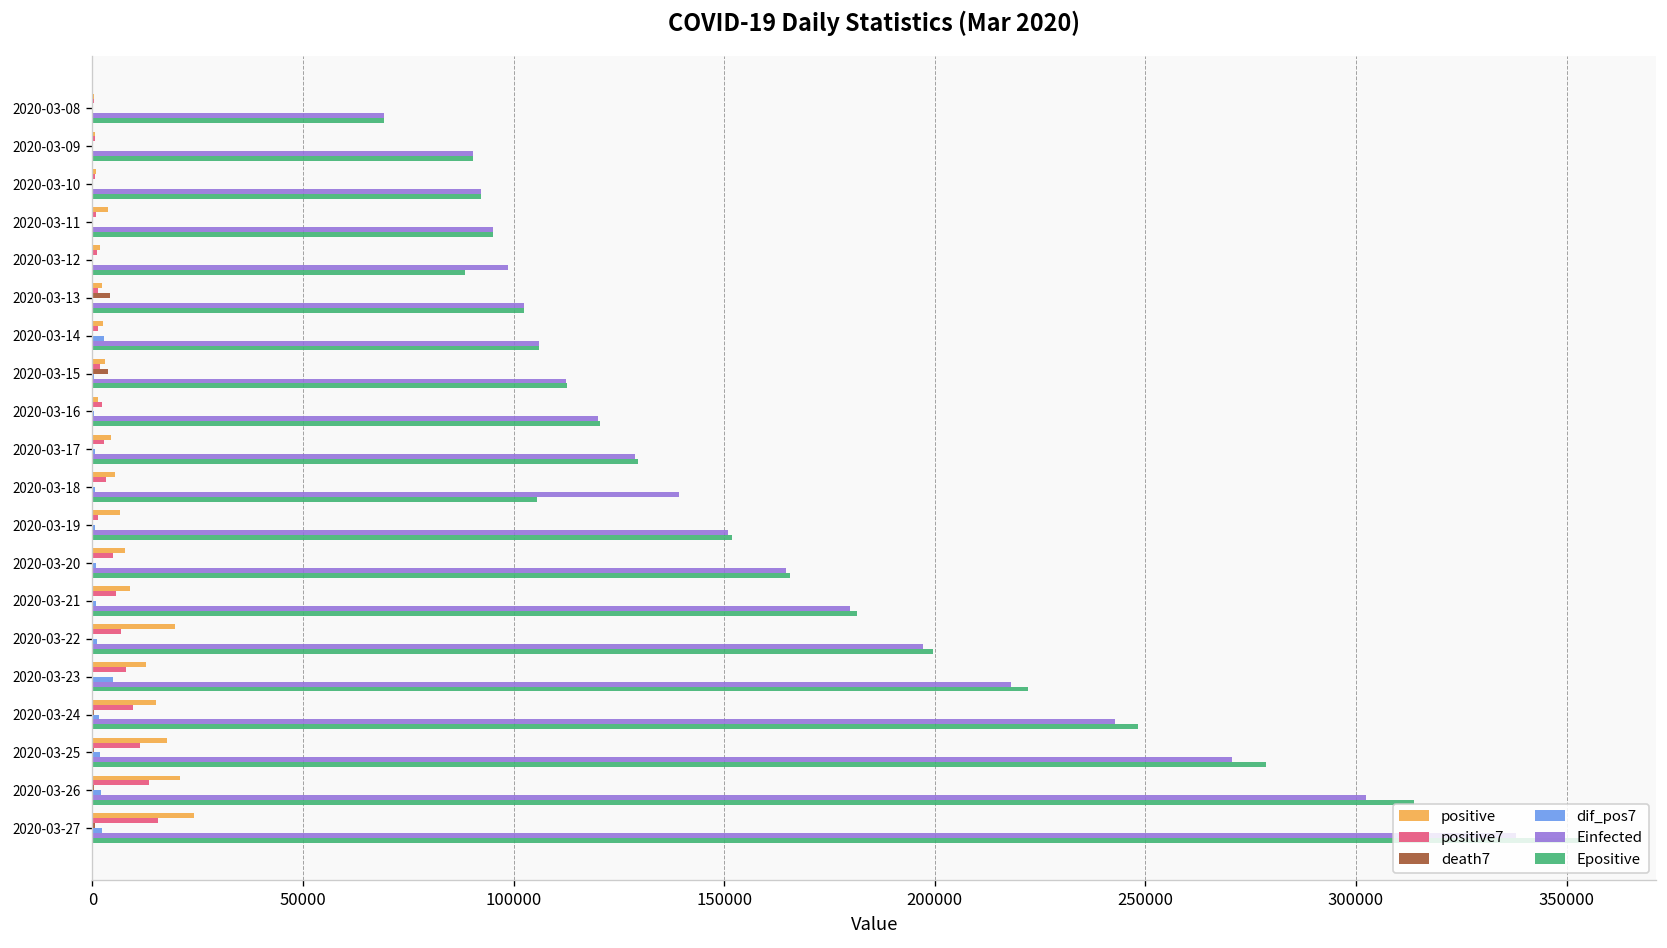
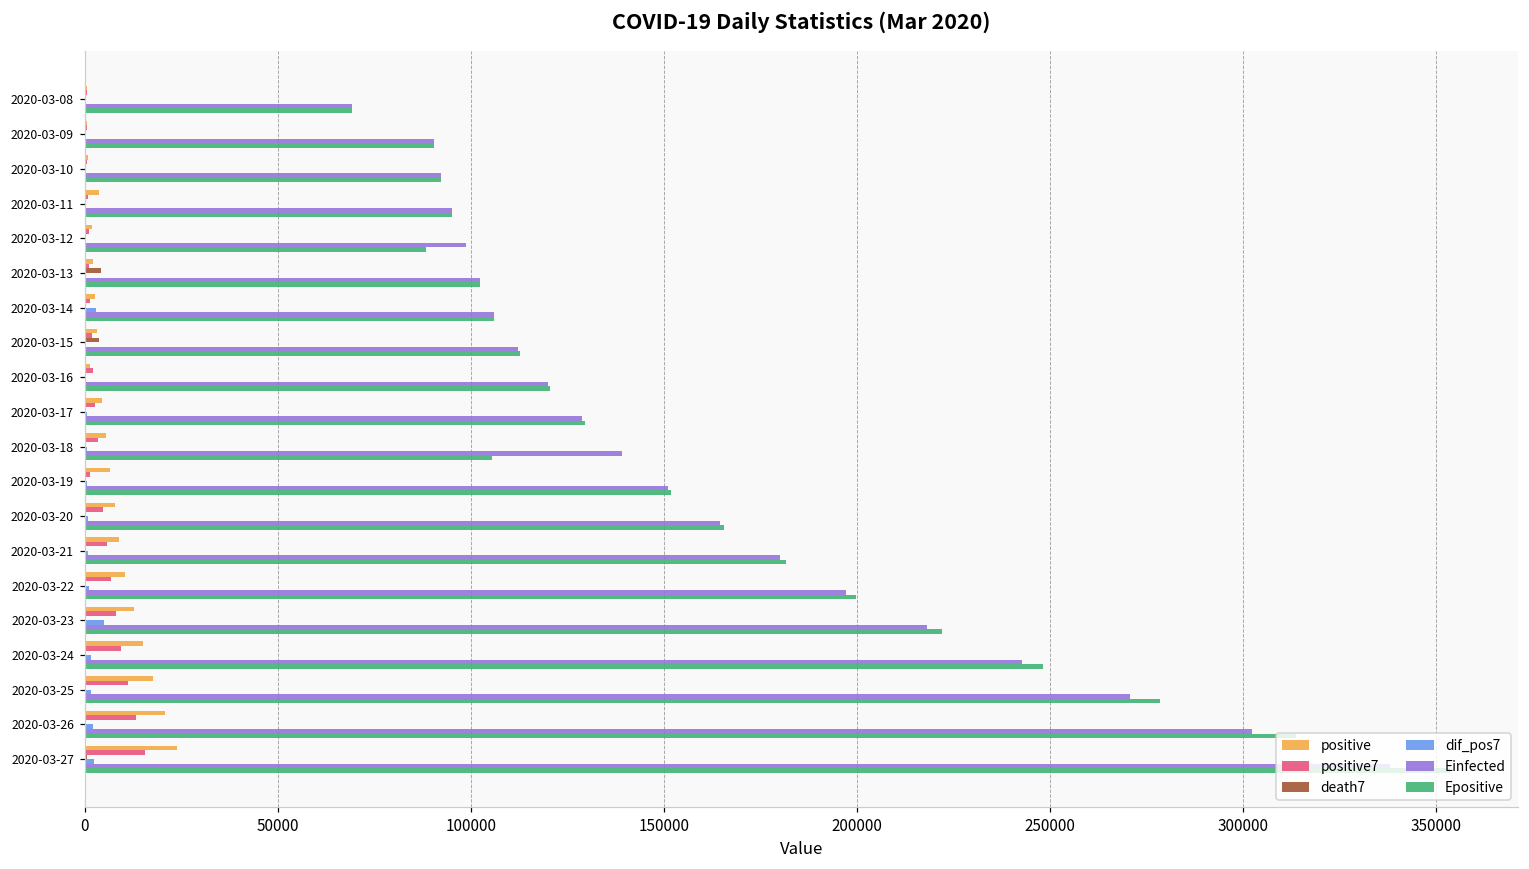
positive, 2020-03-22: 20000 -> 10000
